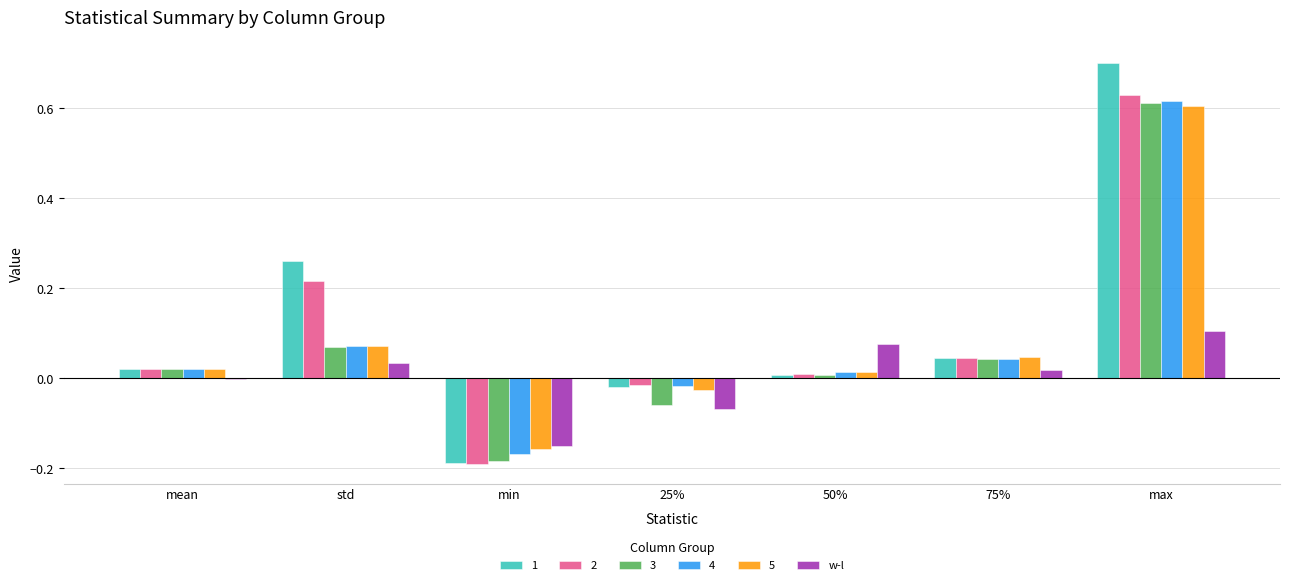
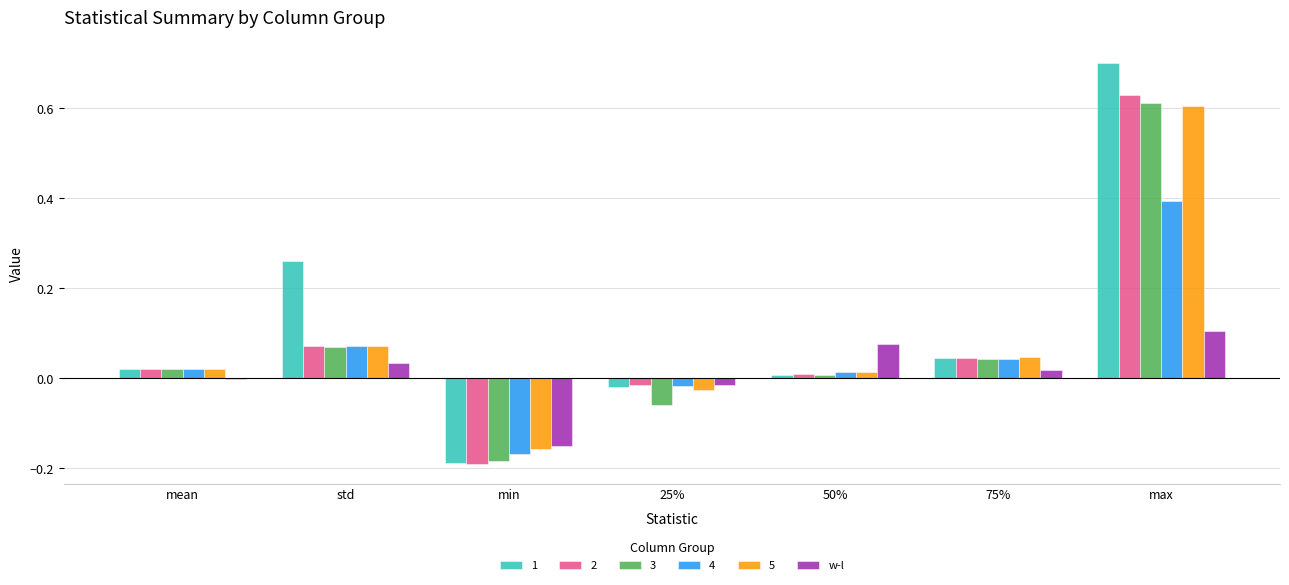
2, std: 0.22 -> 0.07
w-l, 25%: -0.07 -> -0.02
4, max: 0.62 -> 0.39
